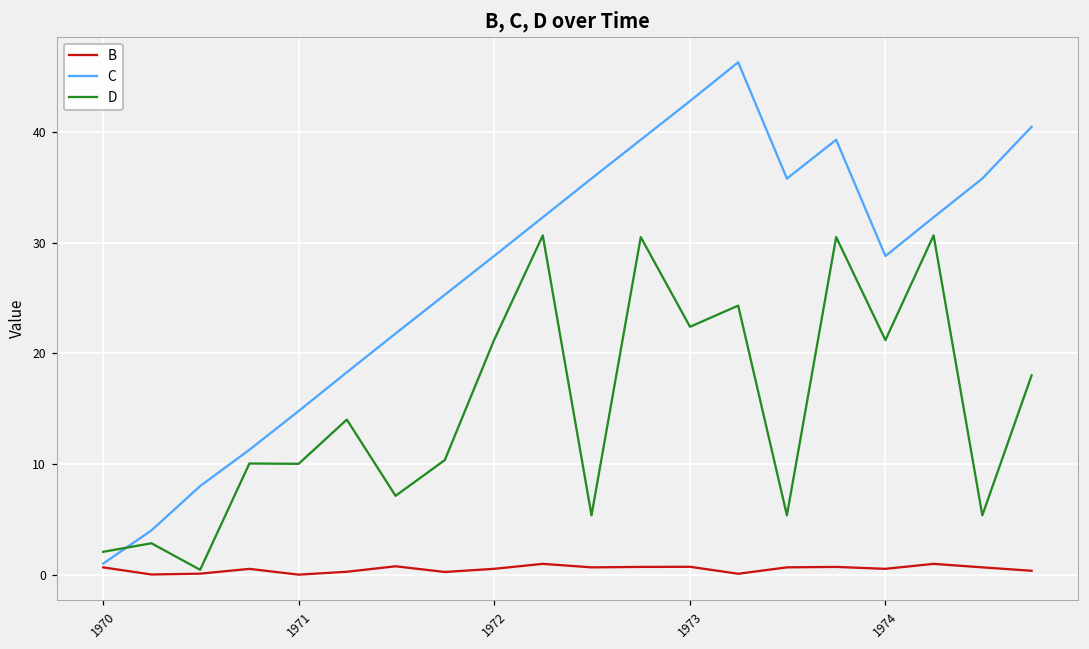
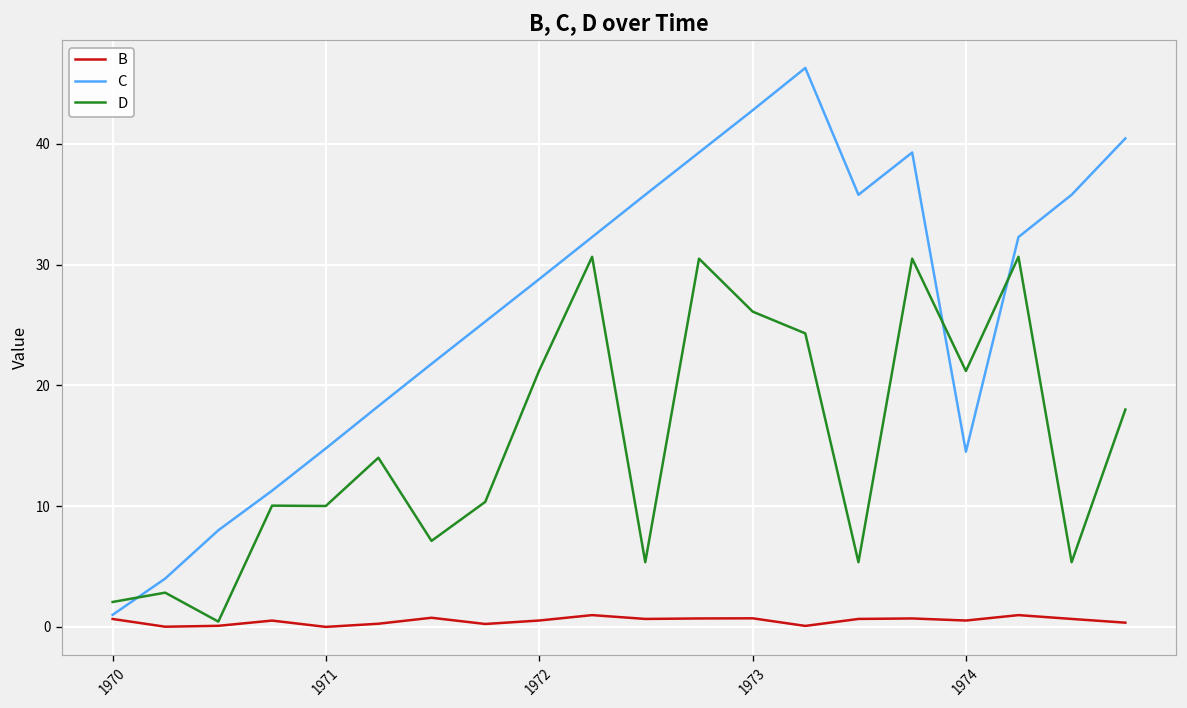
D, 1973: 22.4 -> 26.1
C, 1974: 28.8 -> 14.5
